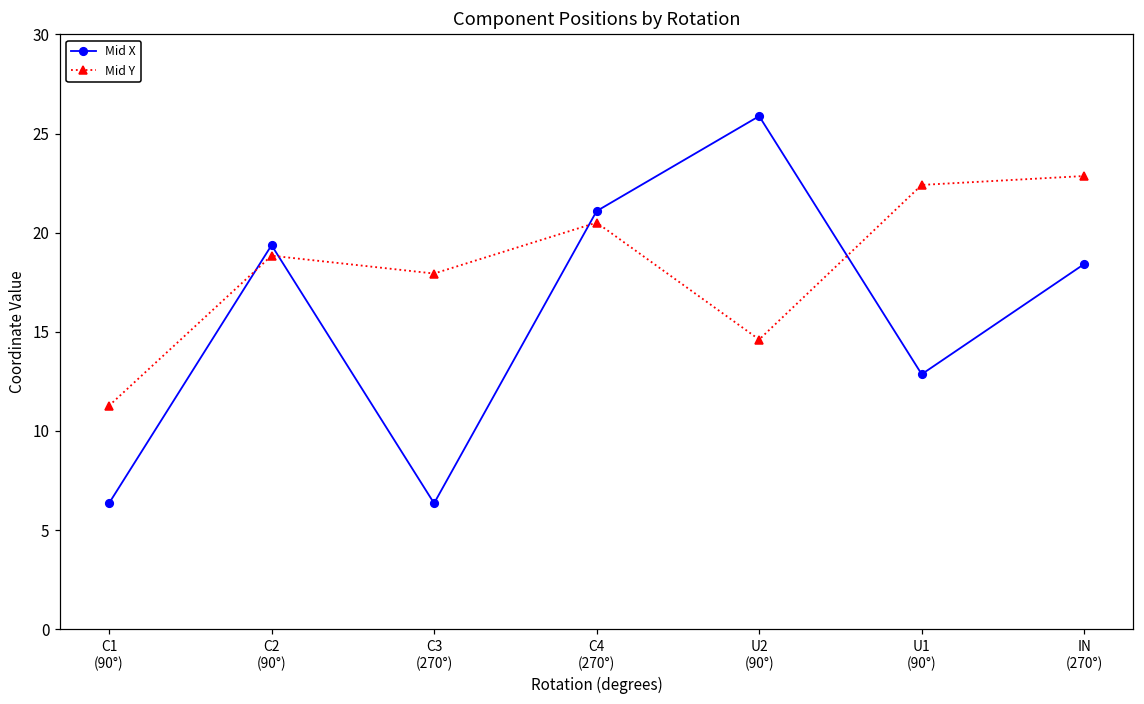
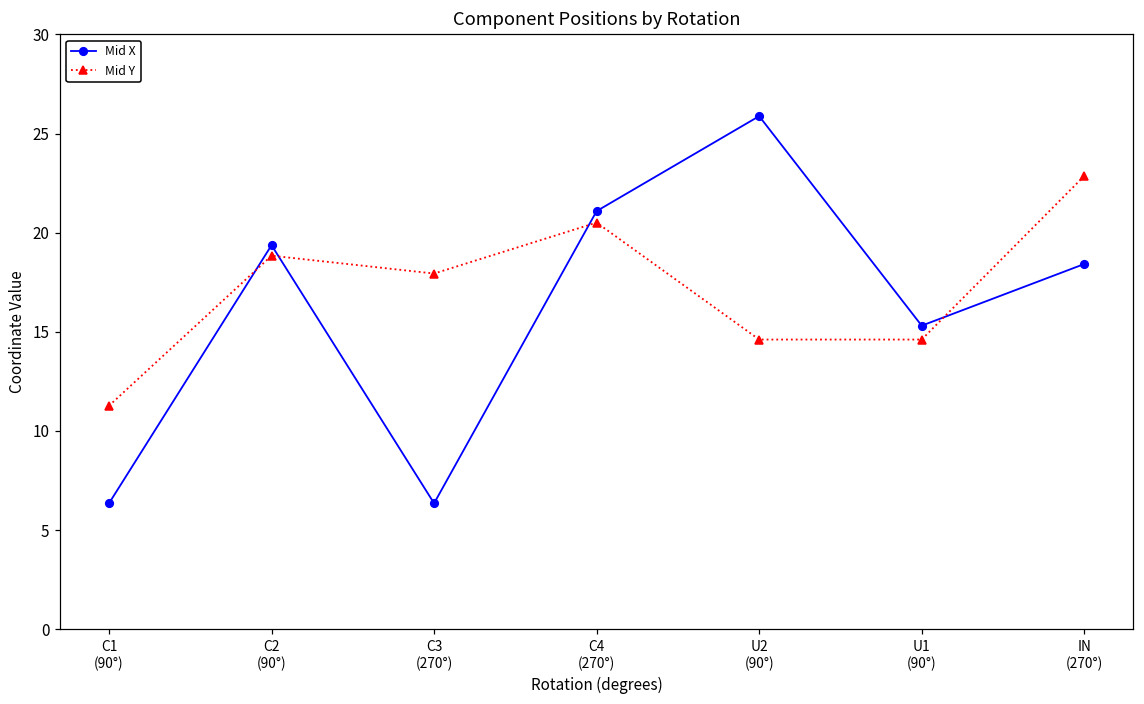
Mid X, U1 (90°): 12.9 -> 15.3
Mid Y, U1 (90°): 22.4 -> 14.6
